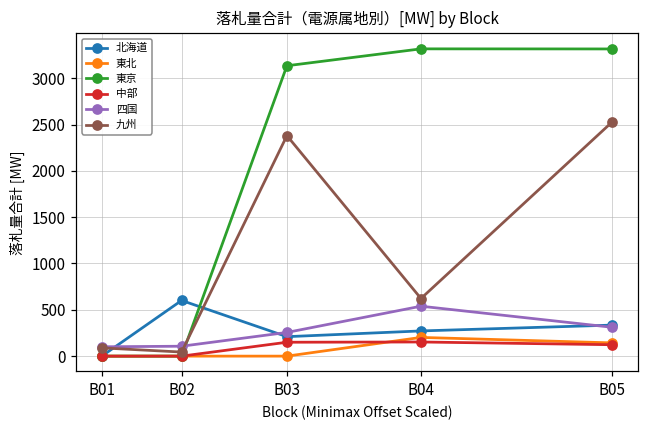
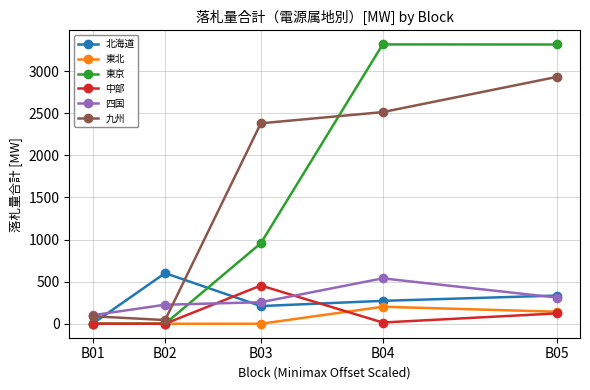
四国, B02: 100 -> 200
東京, B03: 3100 -> 1000
中部, B03: 200 -> 500
中部, B04: 200 -> 0
九州, B04: 600 -> 2500
九州, B05: 2500 -> 2900
